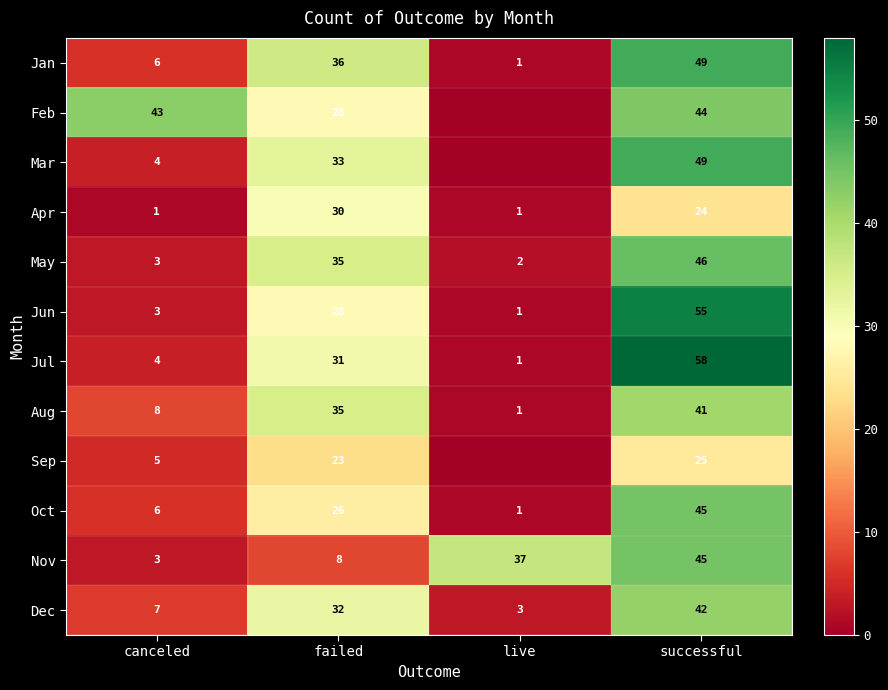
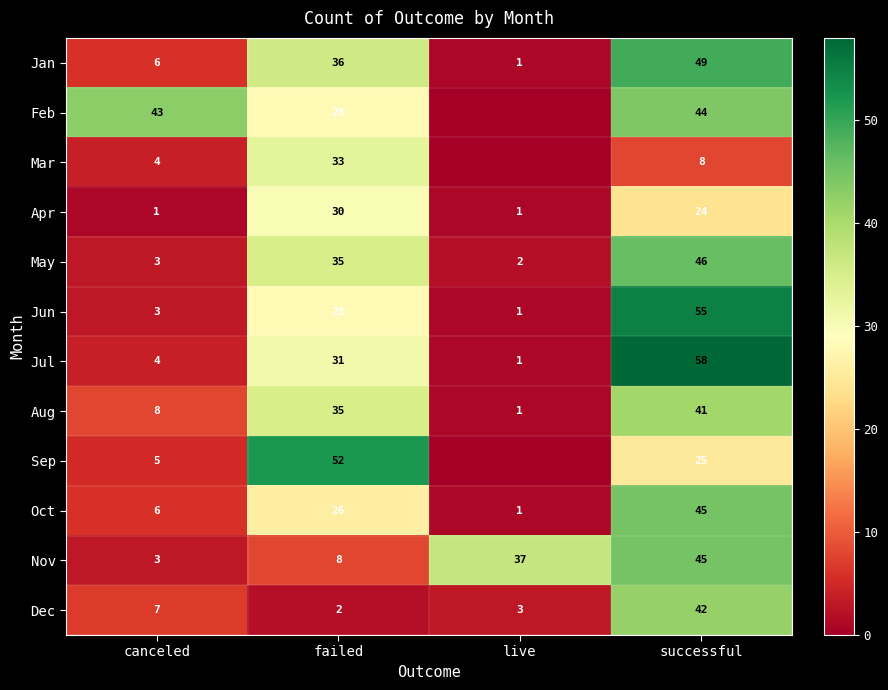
Mar, successful: 49 -> 8
Sep, failed: 23 -> 52
Dec, failed: 32 -> 2
